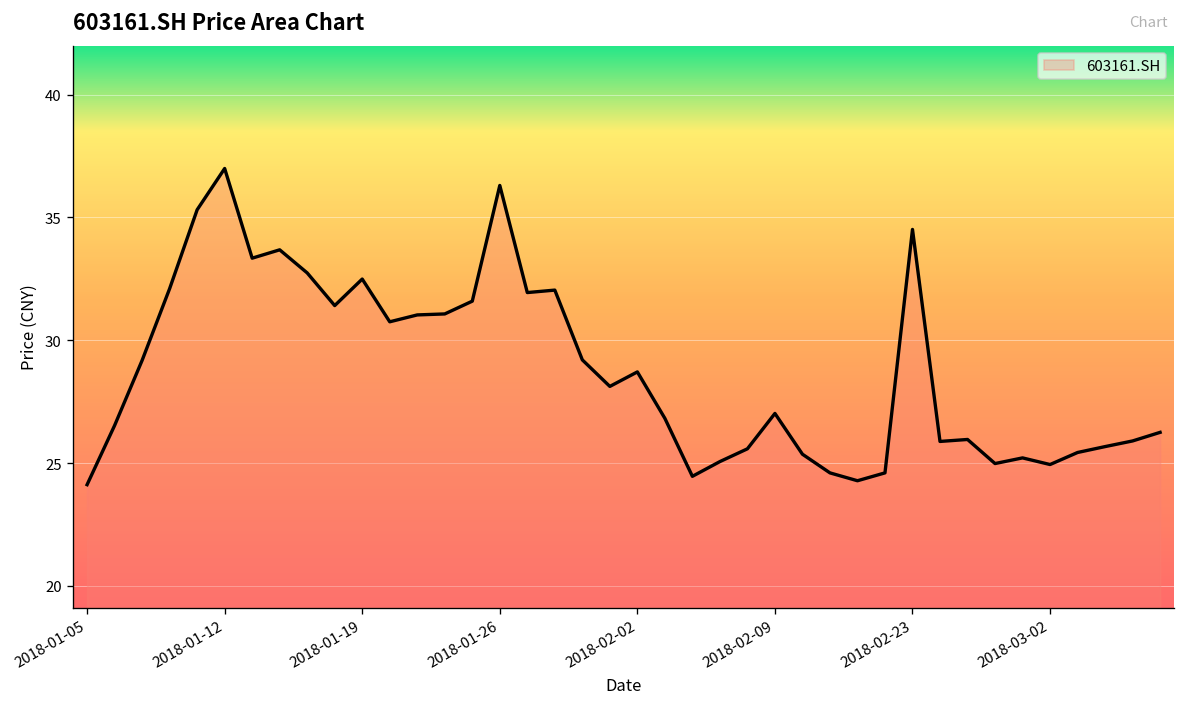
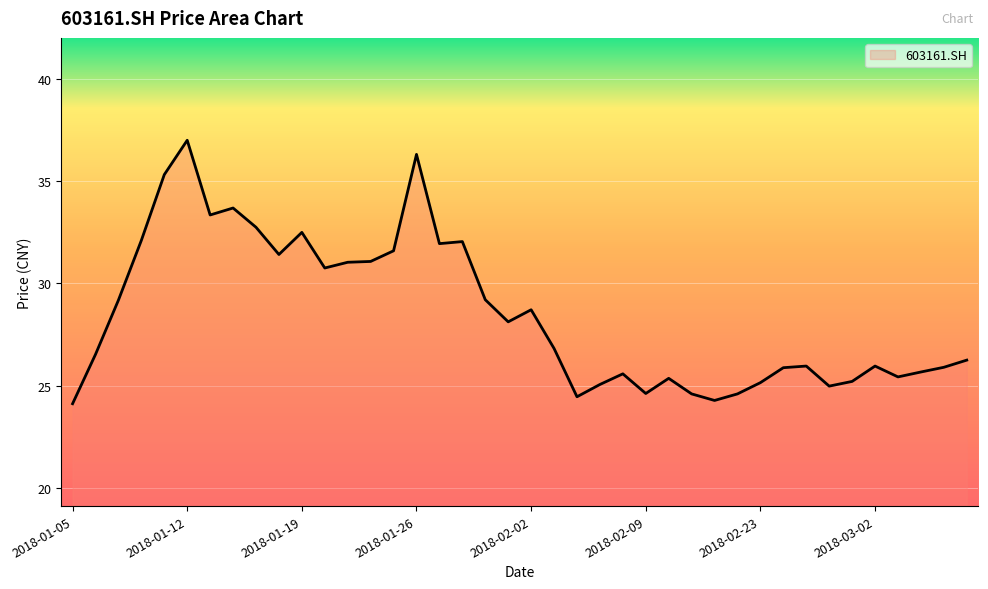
2018-02-09: 27.0 -> 24.6
2018-02-23: 34.5 -> 25.2
2018-03-02: 24.9 -> 26.0
